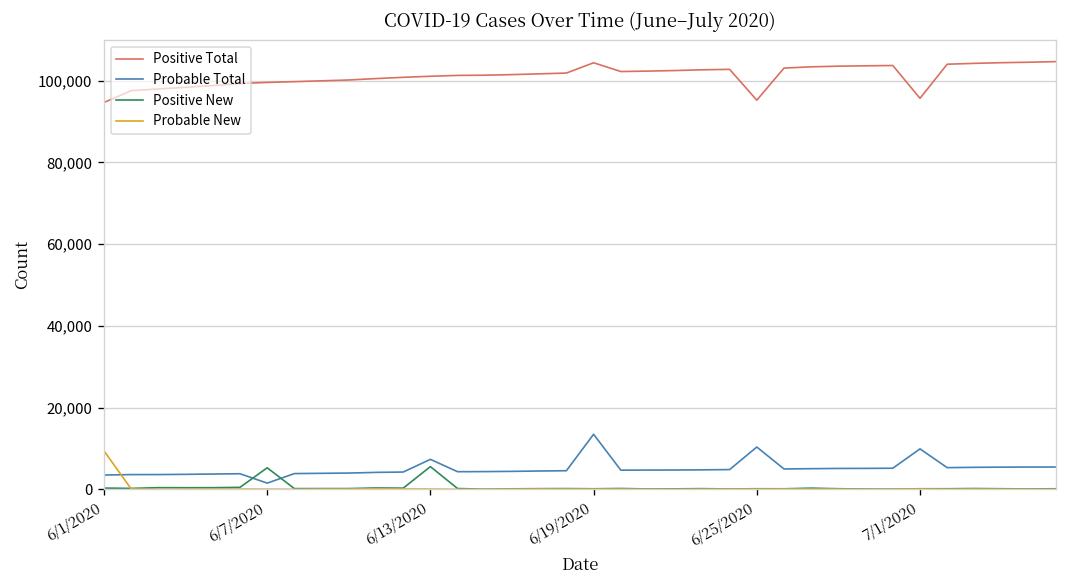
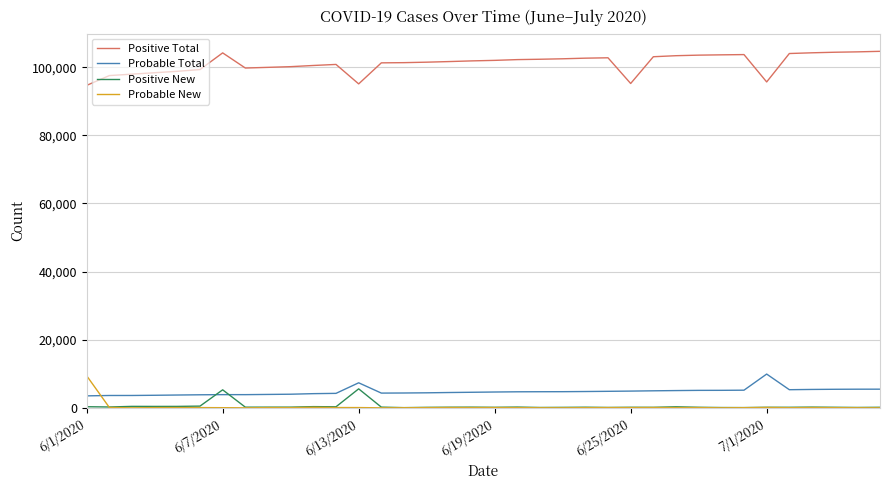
Positive Total, 6/7/2020: 100,000 -> 104,000
Probable Total, 6/7/2020: 2,000 -> 4,000
Positive Total, 6/13/2020: 101,000 -> 95,000
Positive Total, 6/19/2020: 104,000 -> 102,000
Probable Total, 6/19/2020: 13,000 -> 5,000
Probable Total, 6/25/2020: 10,000 -> 5,000
